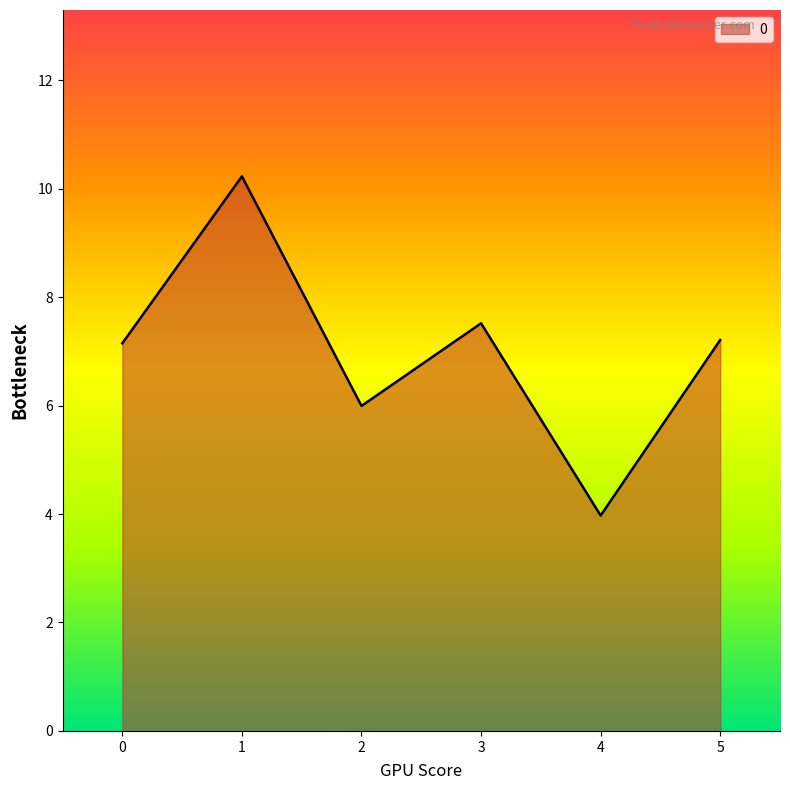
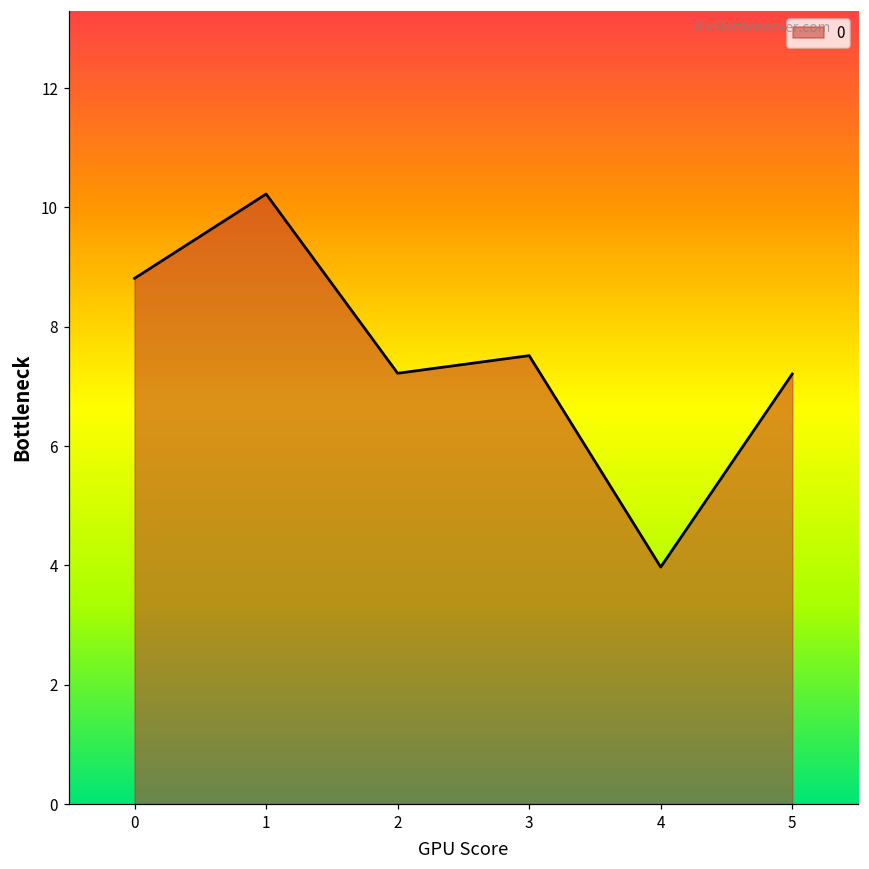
0: 7.1 -> 8.8
2: 6.0 -> 7.2
